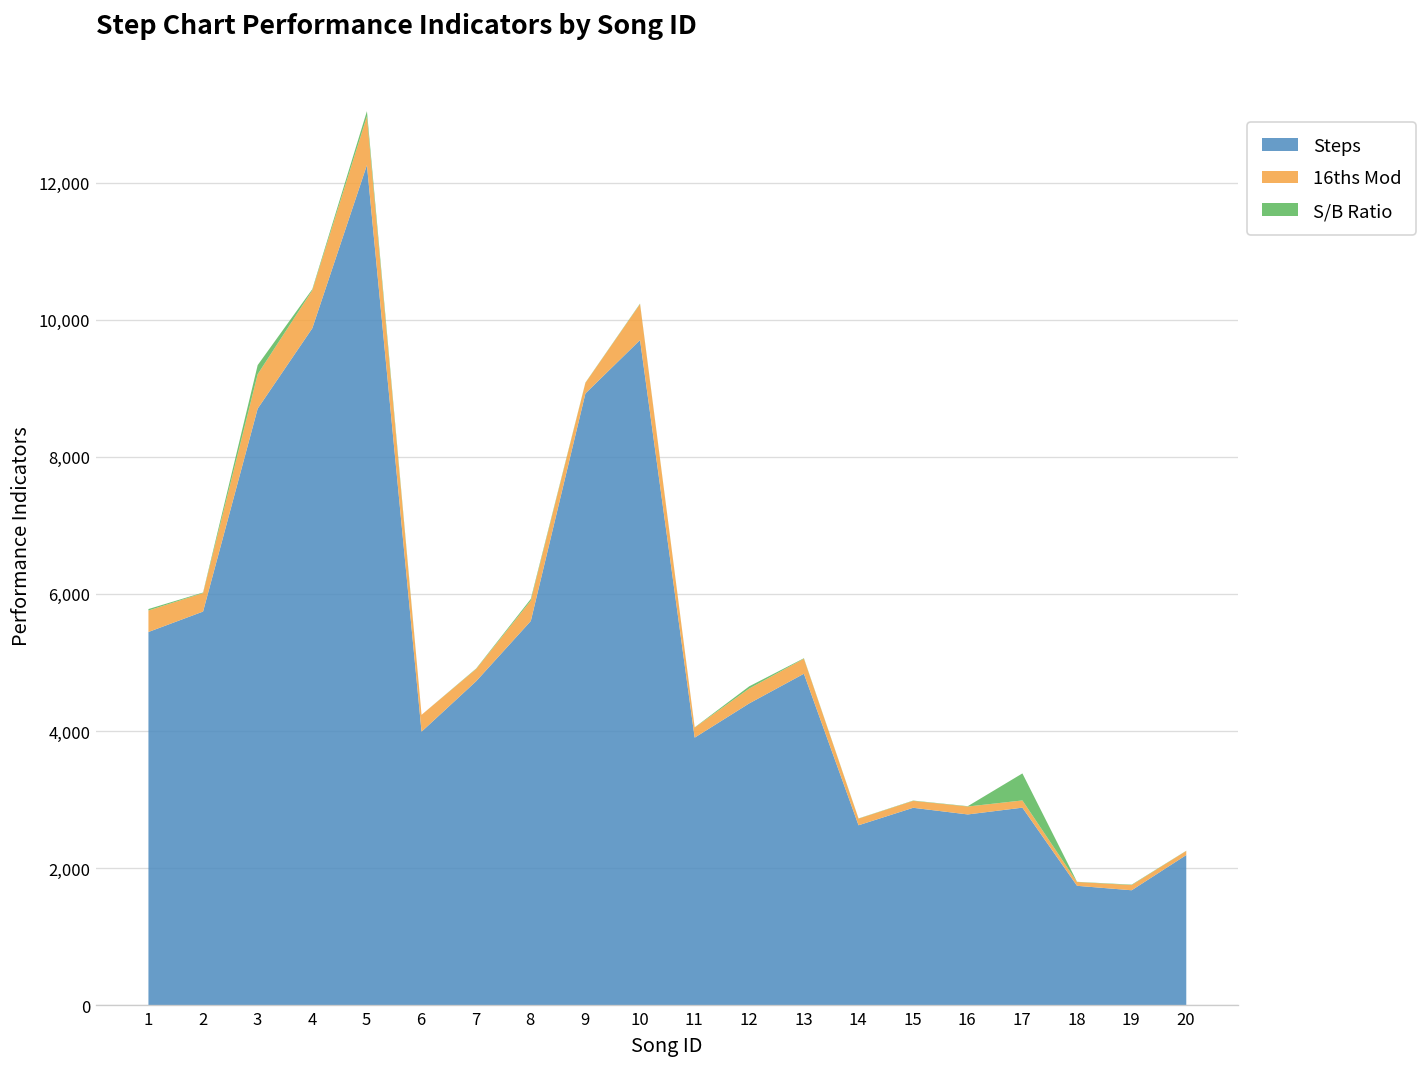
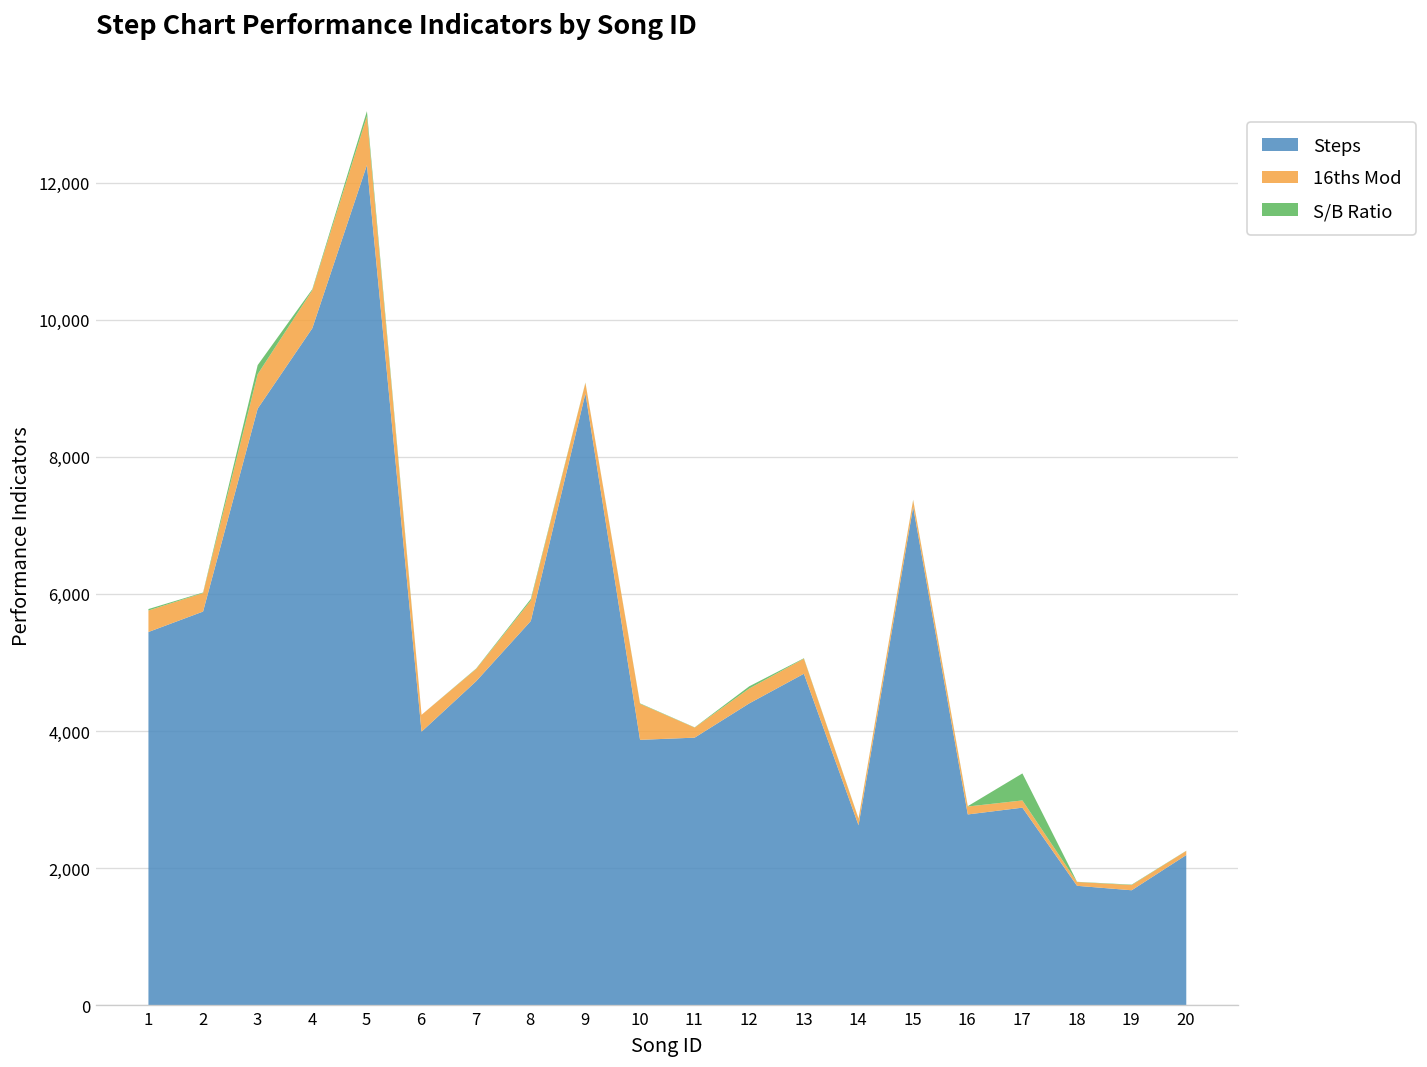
Steps, 10: 9,700 -> 3,900
Steps, 15: 2,900 -> 7,300
